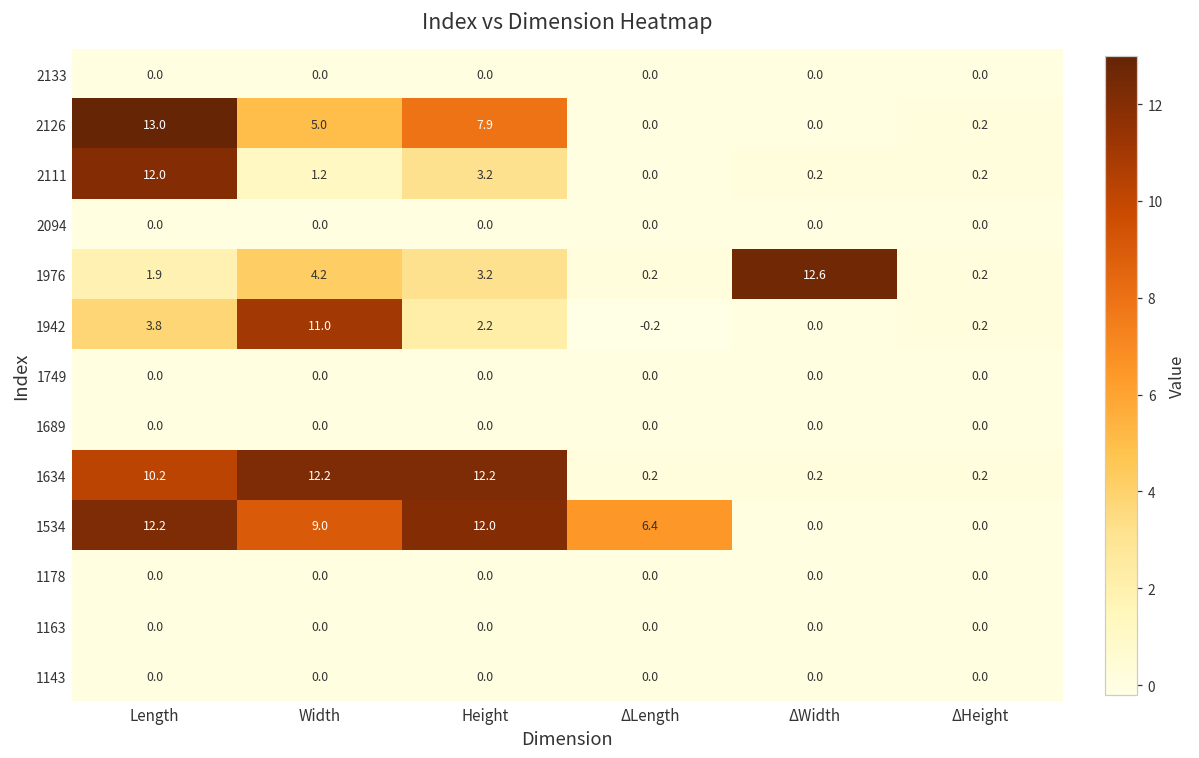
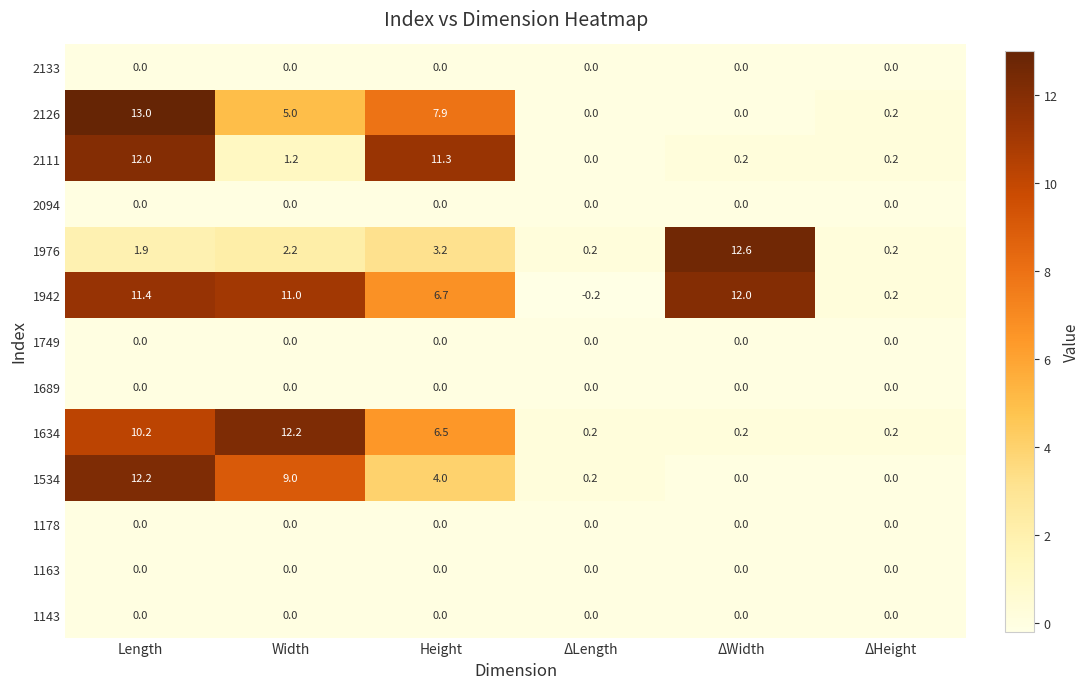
2111, Height: 3.2 -> 11.3
1976, Width: 4.2 -> 2.2
1942, Length: 3.8 -> 11.4
1942, Height: 2.2 -> 6.7
1942, ΔWidth: 0.0 -> 12.0
1634, Height: 12.2 -> 6.5
1534, Height: 12.0 -> 4.0
1534, ΔLength: 6.4 -> 0.2
